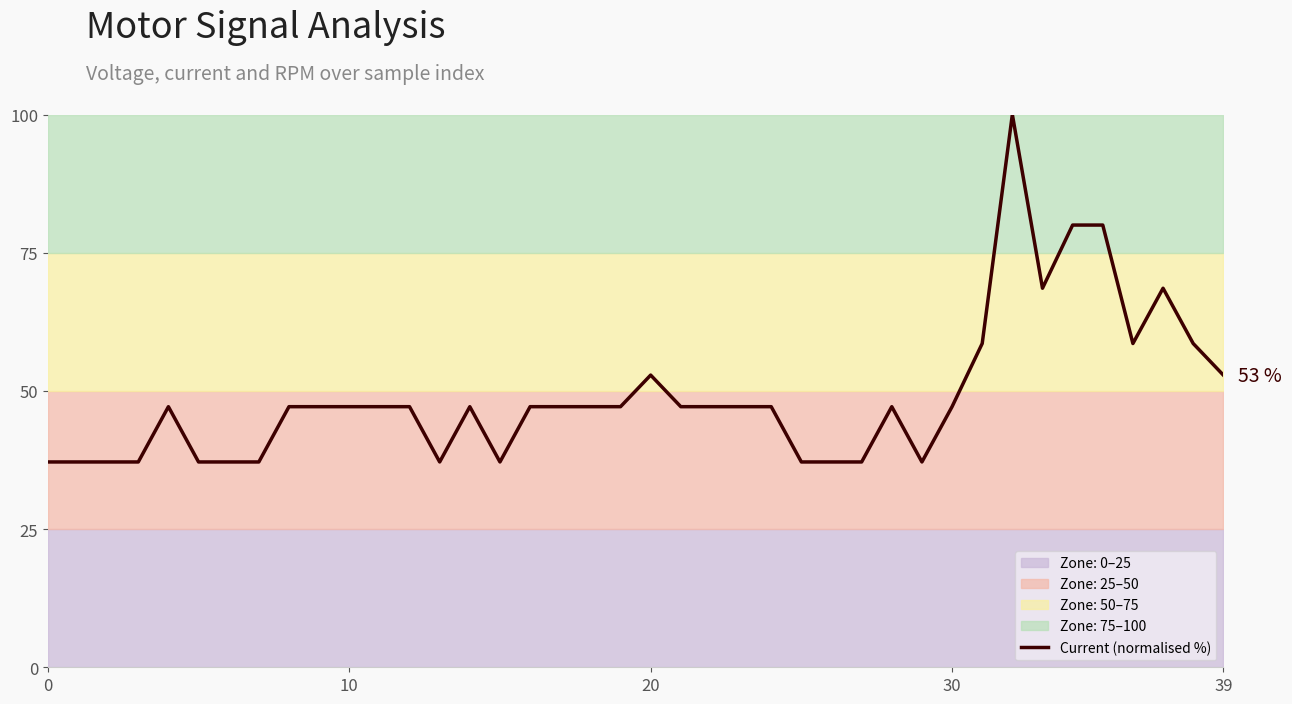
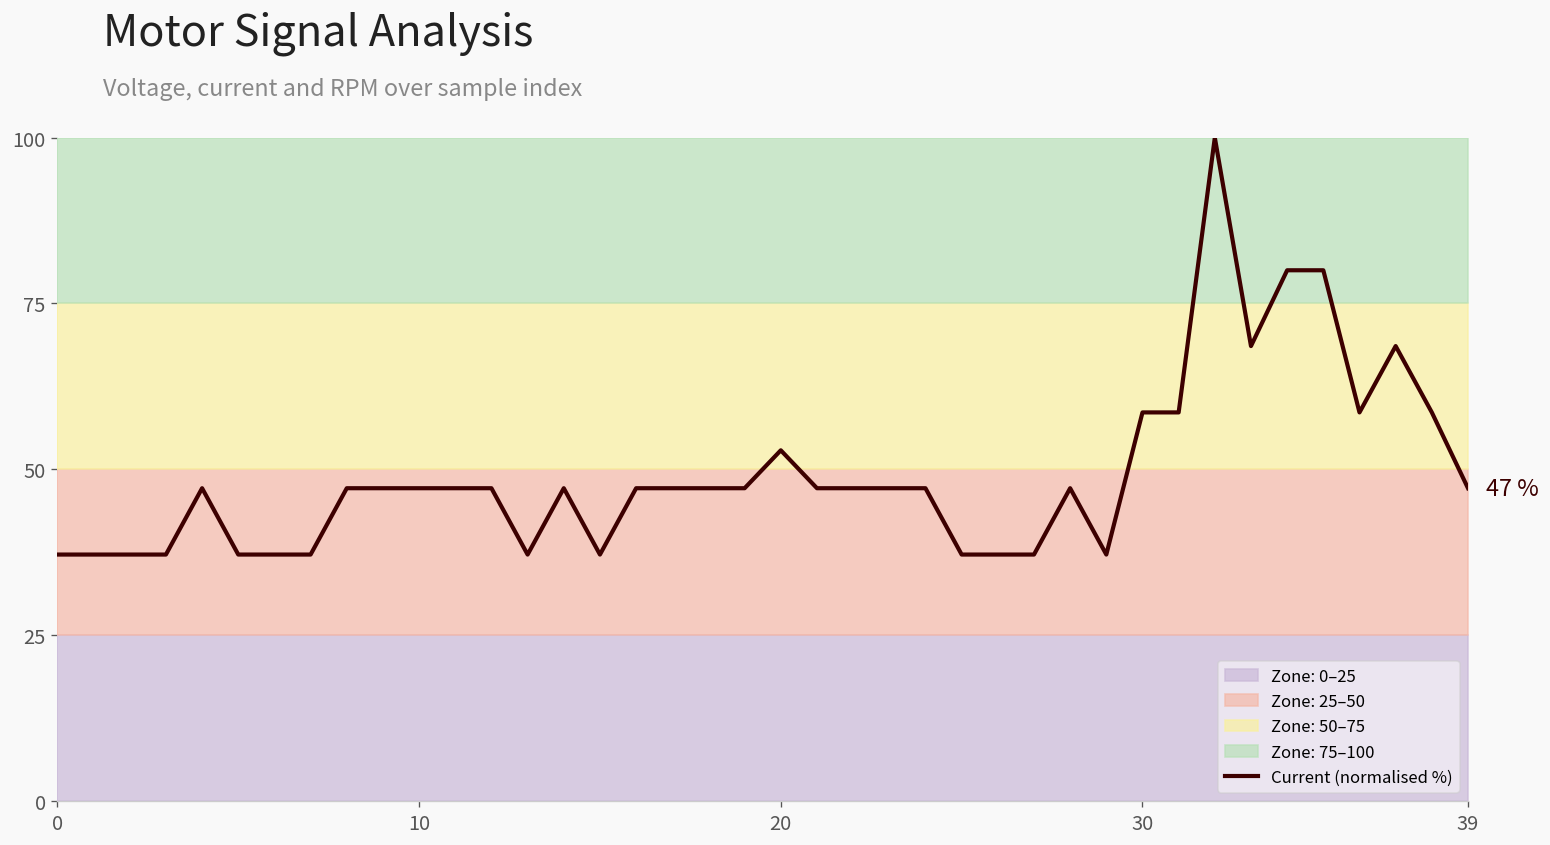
Current (normalised %), 30: 47 -> 59
Current (normalised %), 39: 53 % -> 47 %
